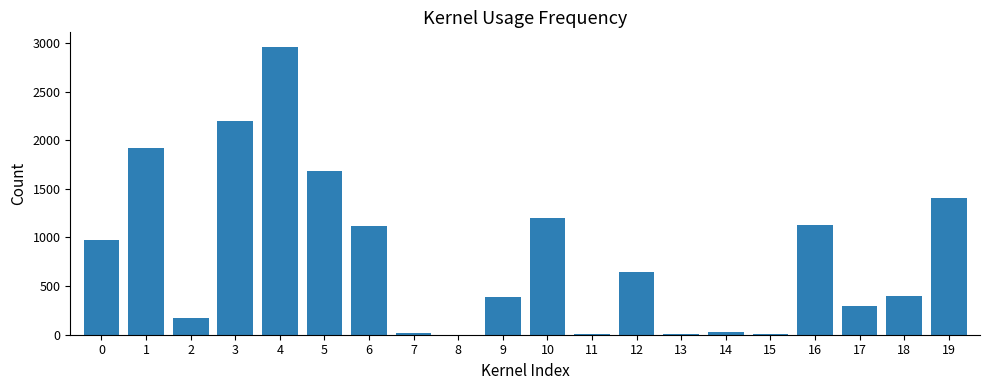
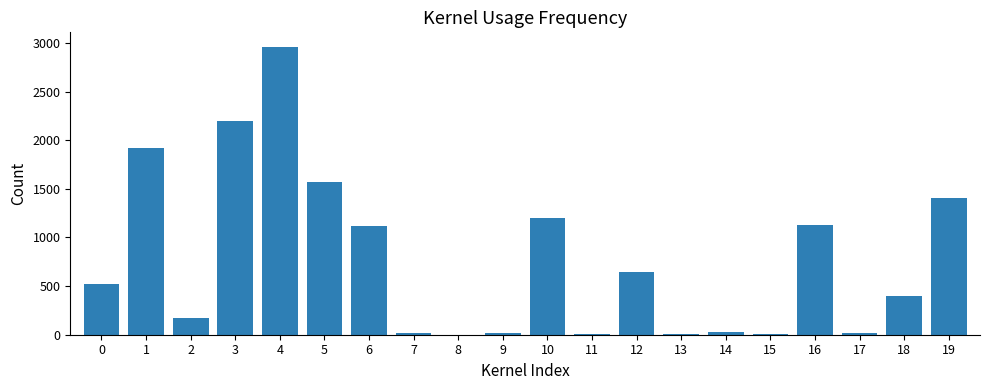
0: 1000 -> 500
5: 1700 -> 1600
9: 400 -> 0
17: 300 -> 0
